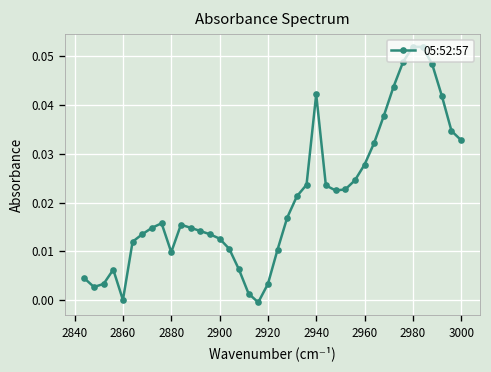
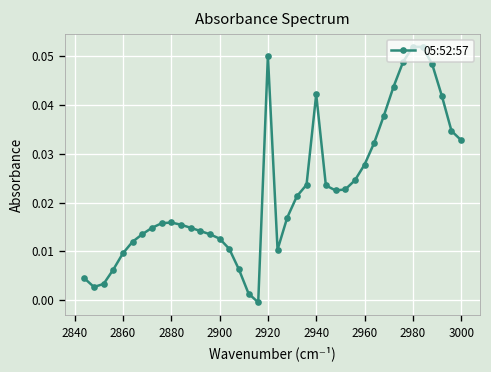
2860: 0.000 -> 0.010
2880: 0.010 -> 0.016
2920: 0.003 -> 0.050
